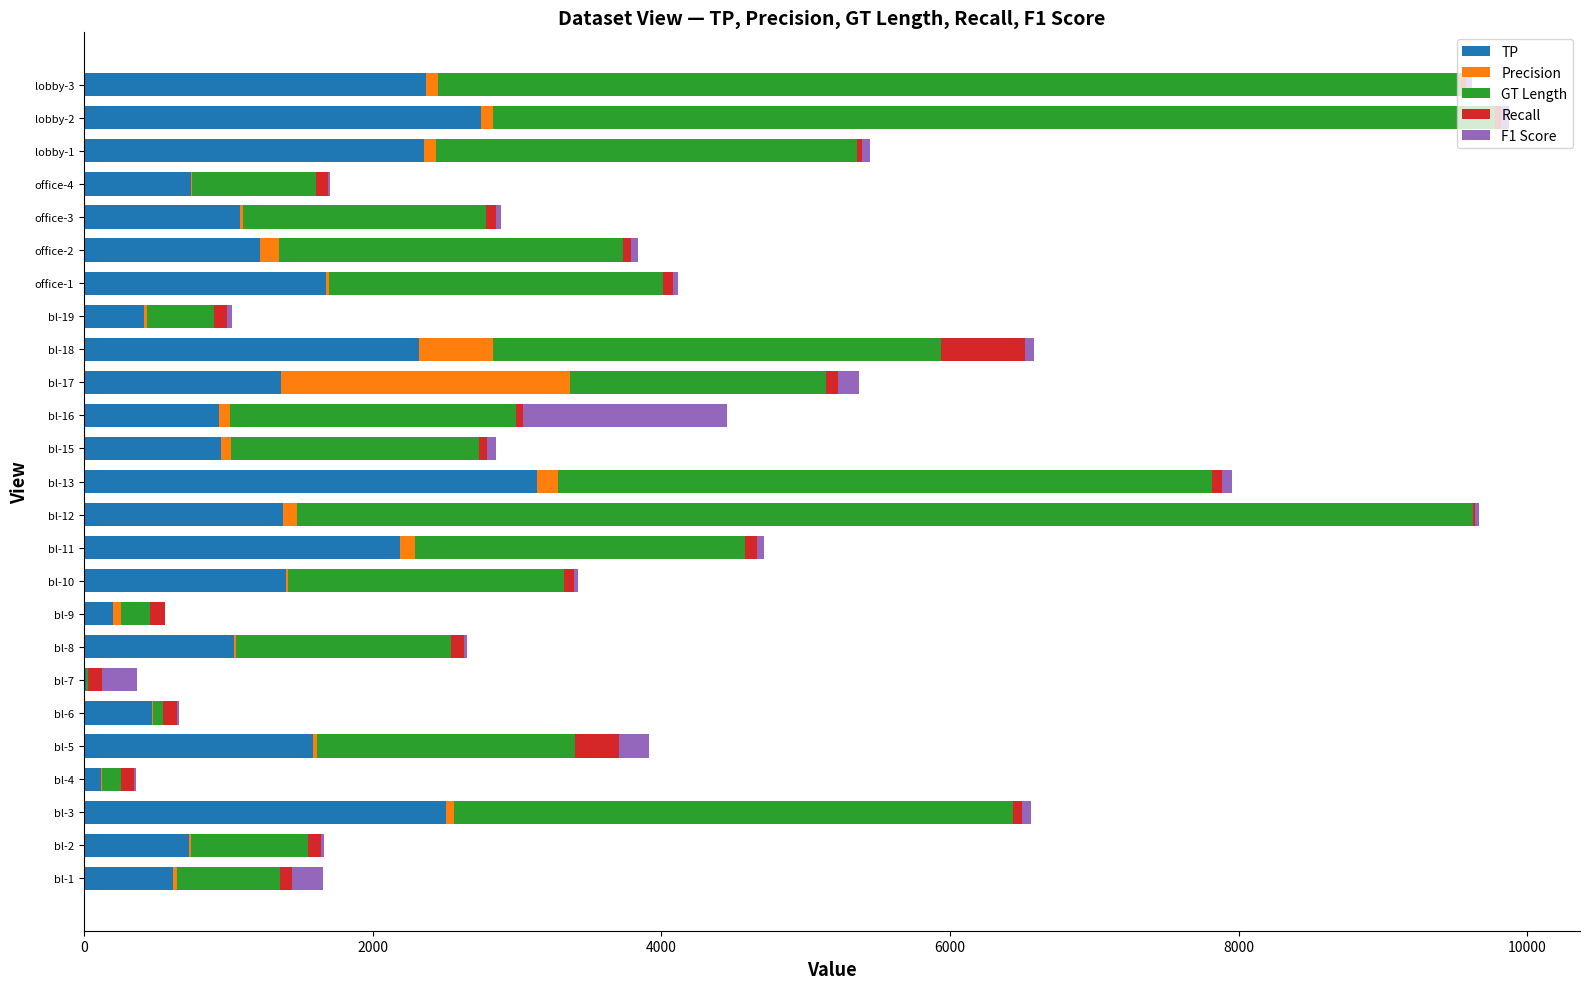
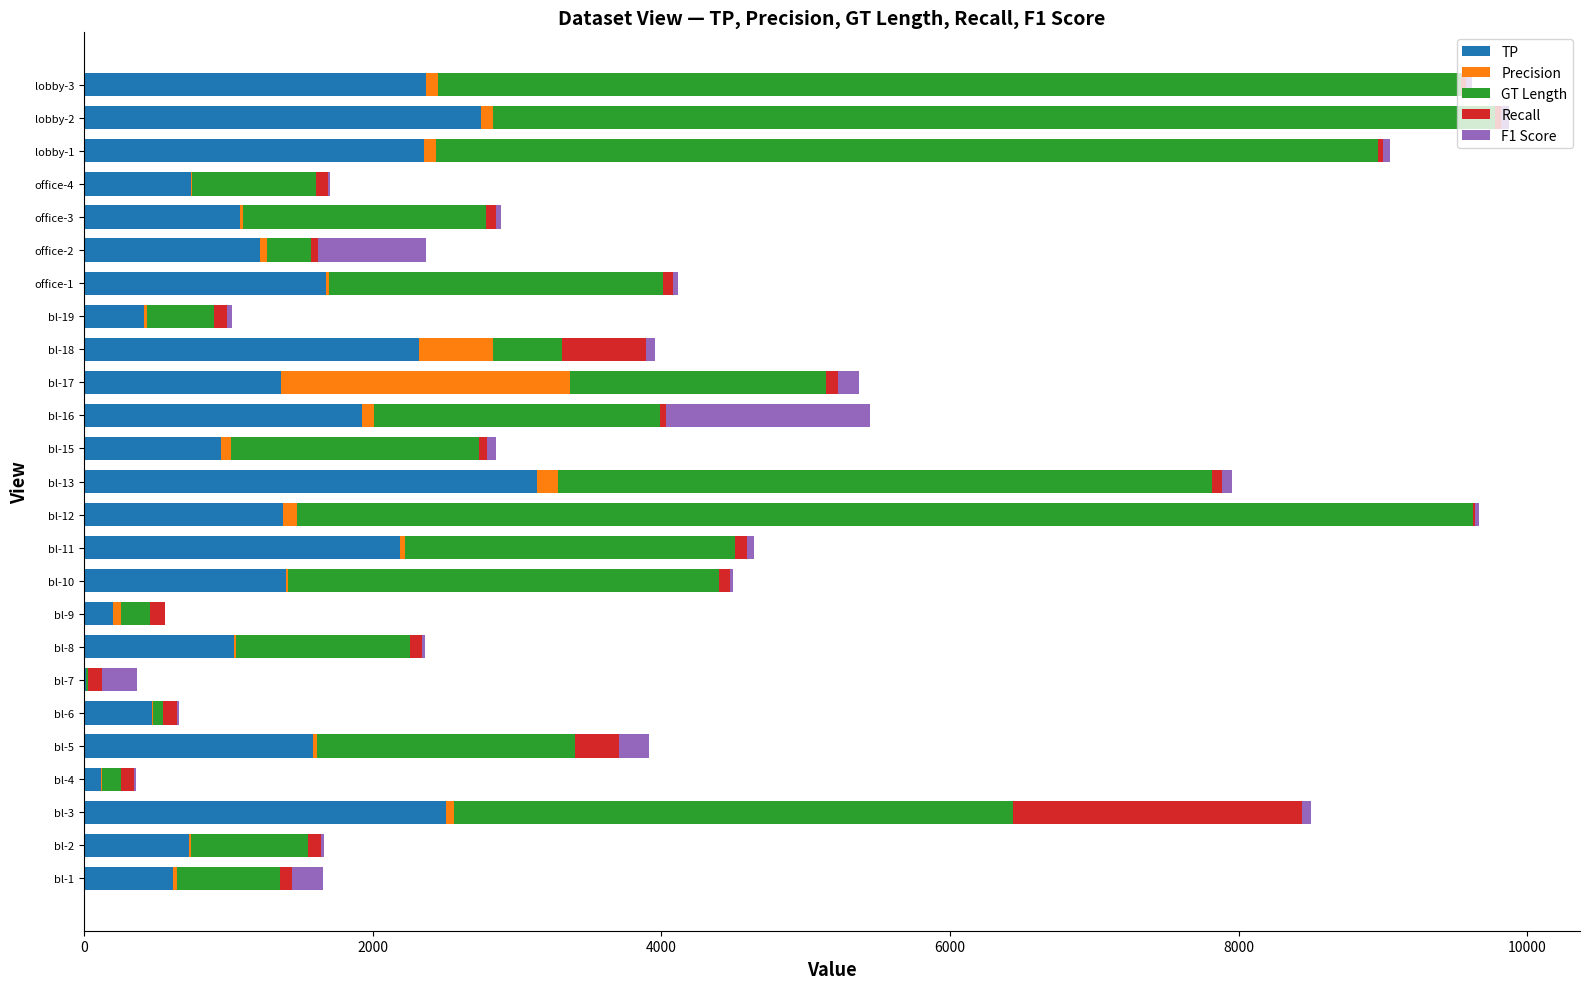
GT Length, lobby-1: 2920 -> 6520
Precision, office-2: 130 -> 40
GT Length, office-2: 2380 -> 310
F1 Score, office-2: 50 -> 740
GT Length, bl-18: 3100 -> 480
TP, bl-16: 940 -> 1930
Precision, bl-11: 100 -> 30
GT Length, bl-10: 1910 -> 2990
GT Length, bl-8: 1490 -> 1200
Recall, bl-3: 60 -> 2000
